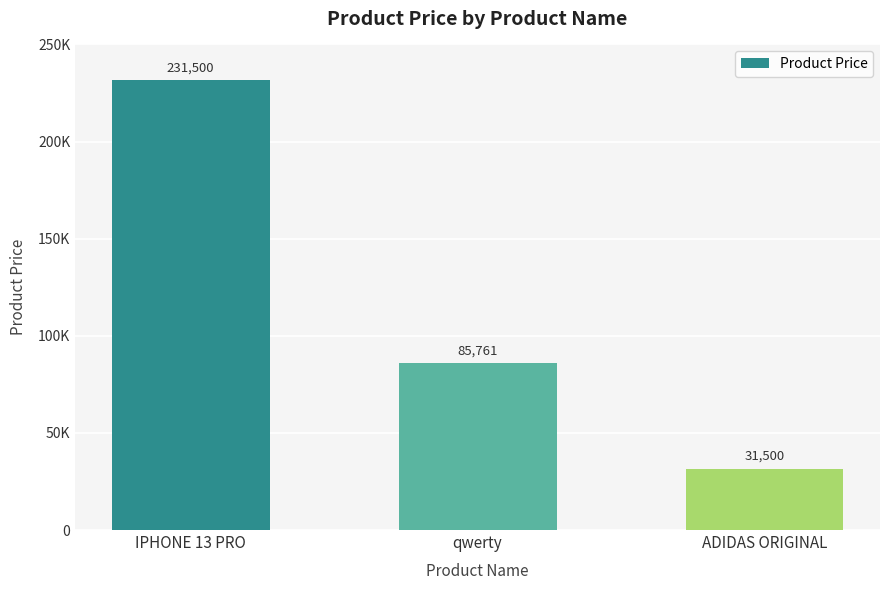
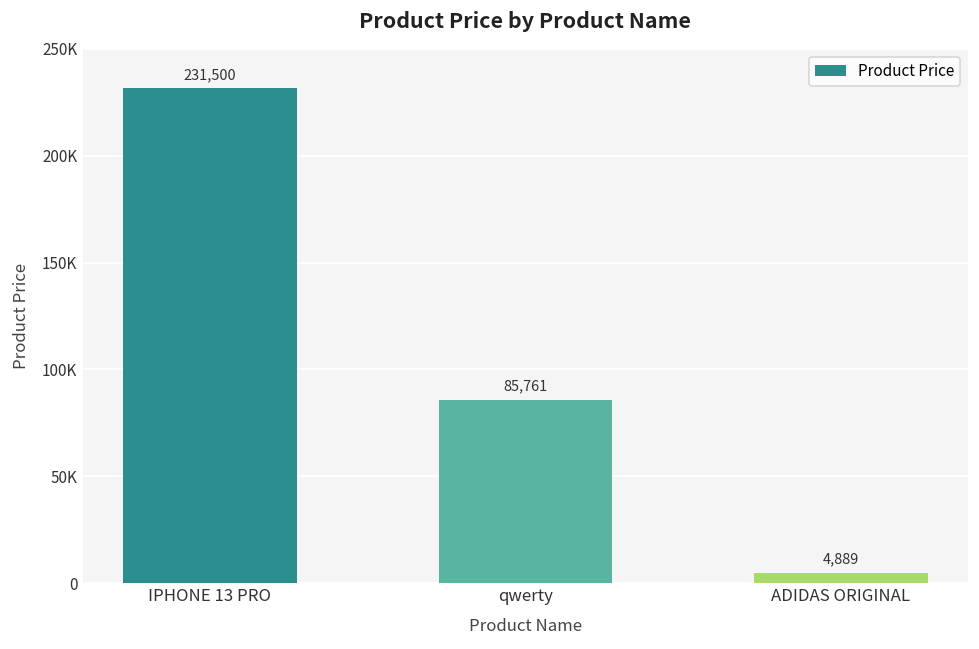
ADIDAS ORIGINAL: 31,500 -> 4,889
